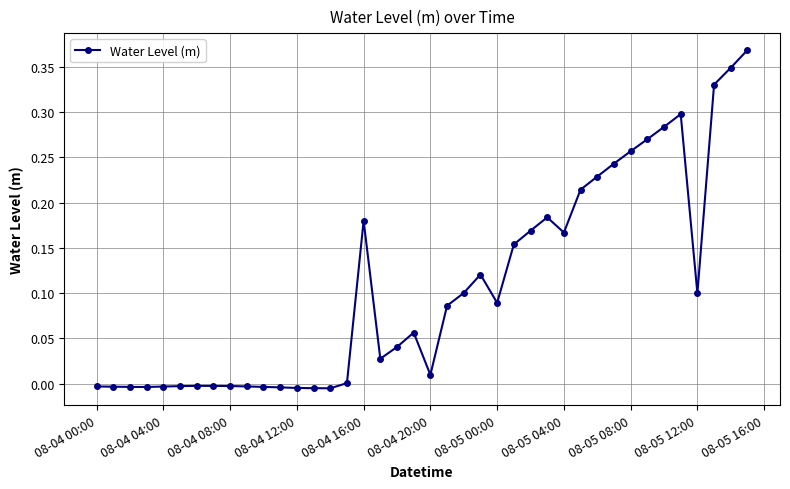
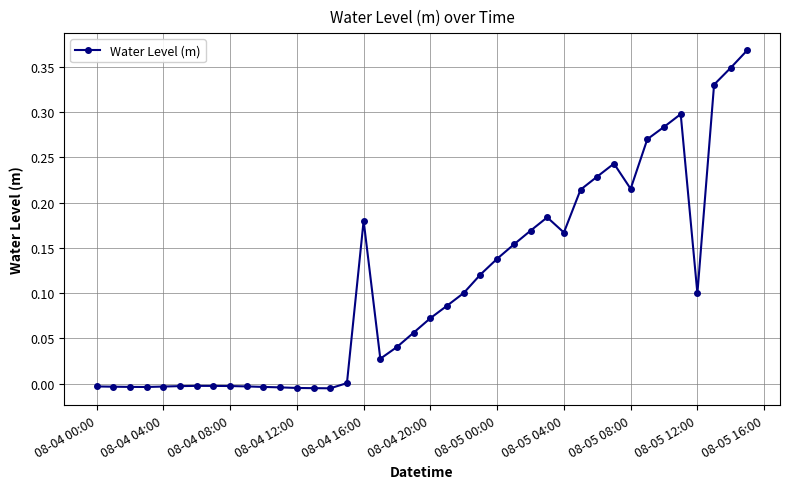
08-04 20:00: 0.01 -> 0.07
08-05 00:00: 0.09 -> 0.14
08-05 08:00: 0.26 -> 0.22
